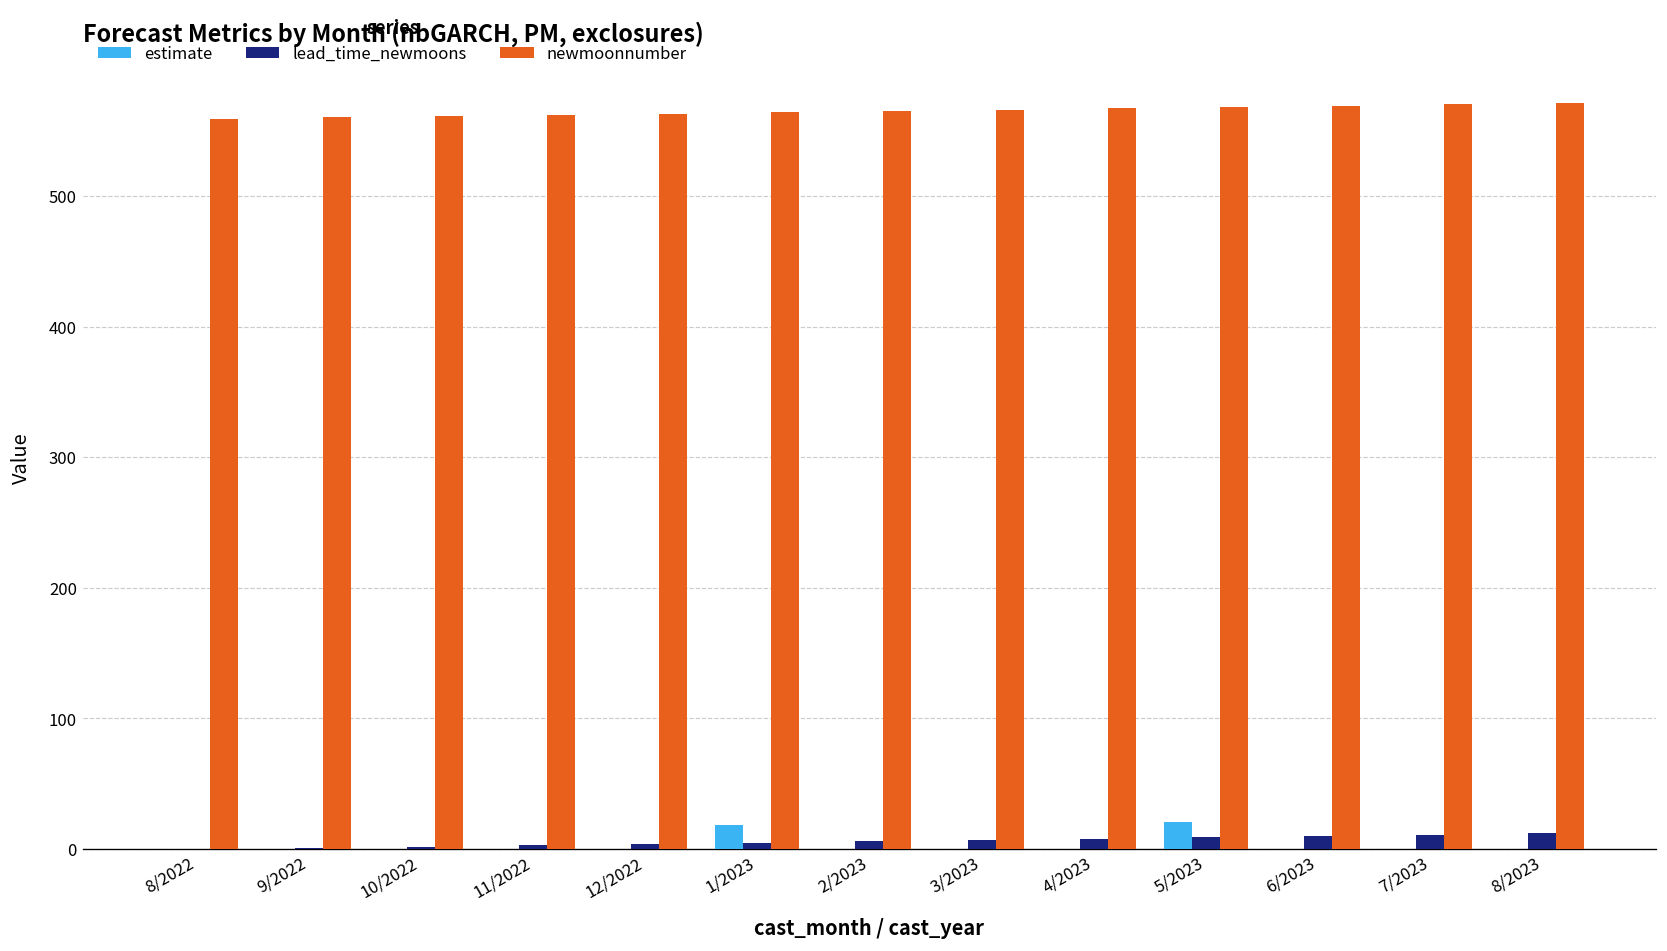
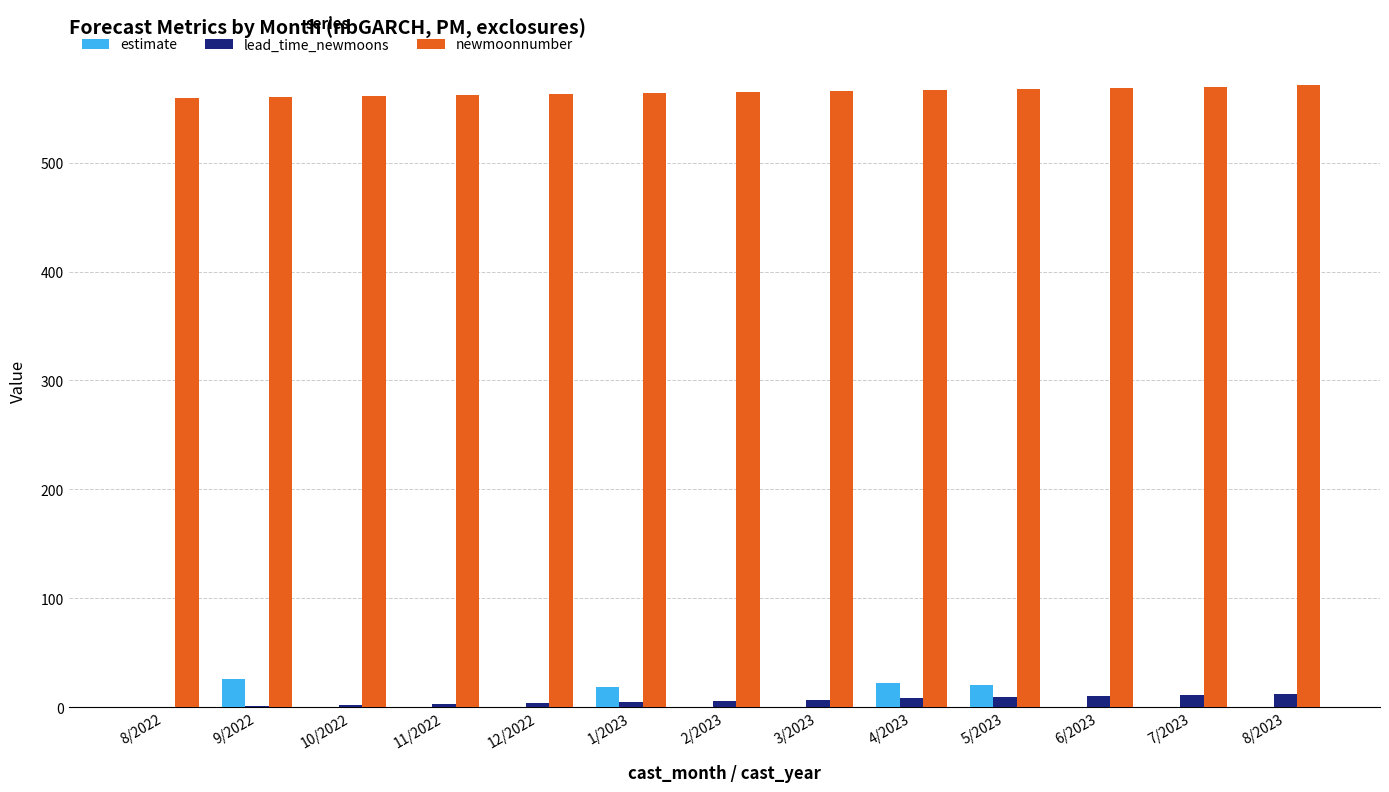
estimate, 9/2022: 0 -> 26
estimate, 4/2023: 0 -> 23
